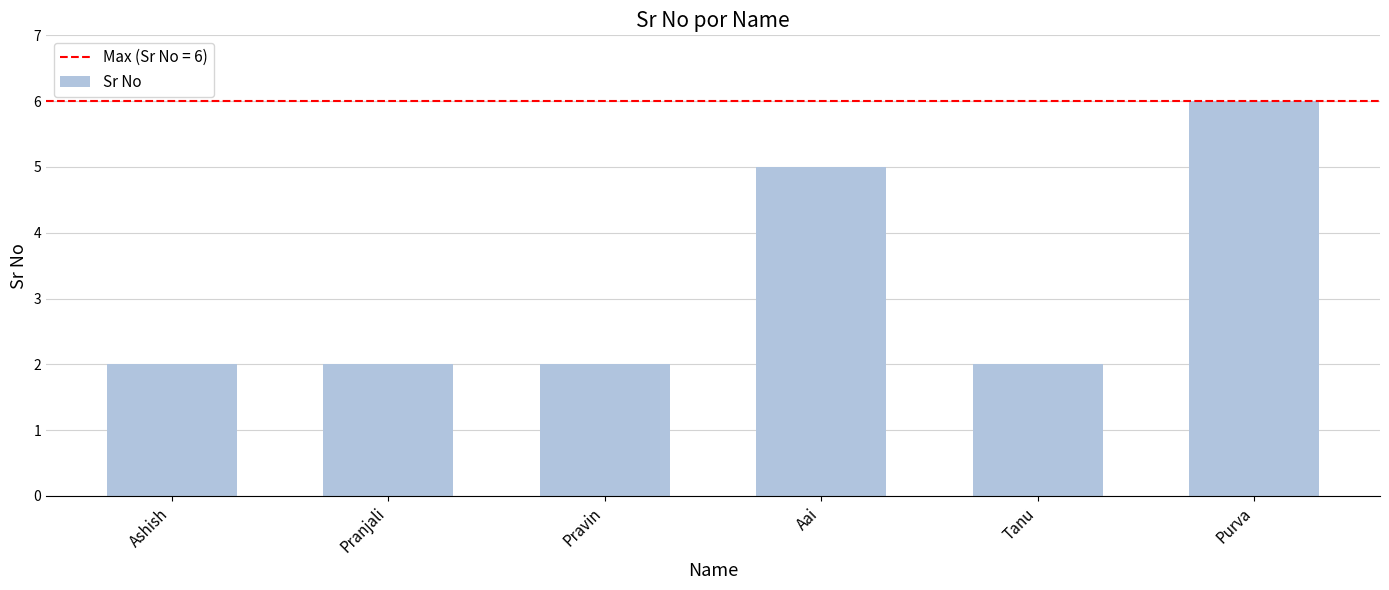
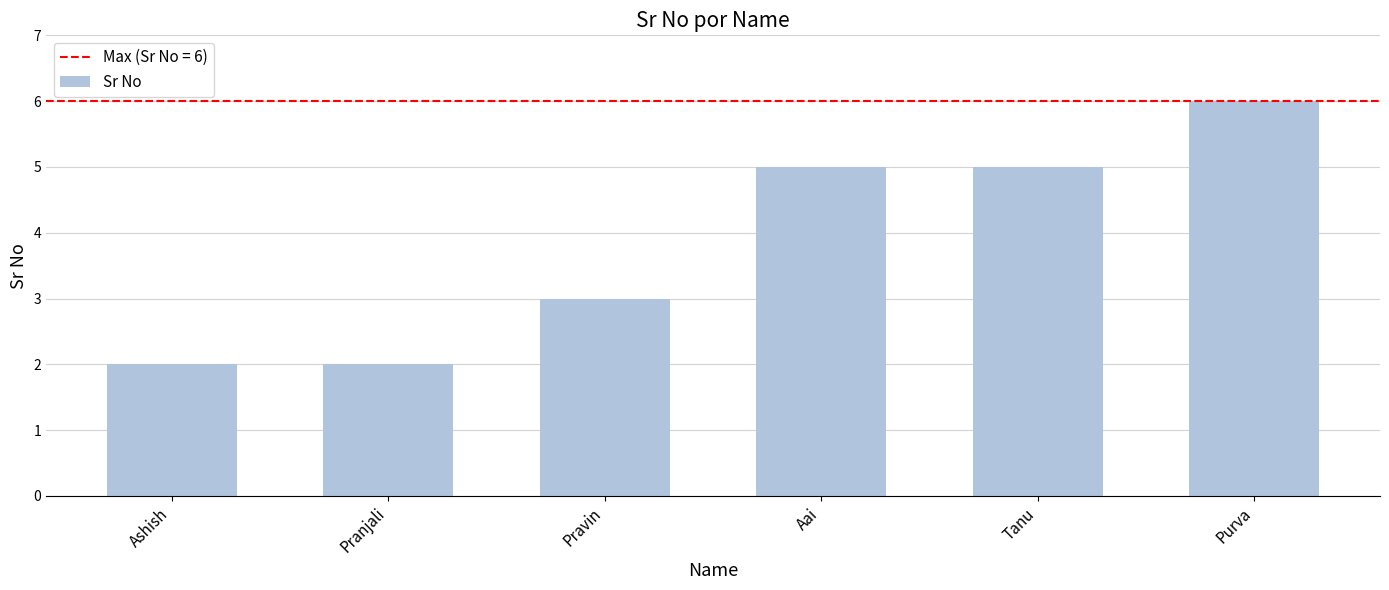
Pravin: 2 -> 3
Tanu: 2 -> 5
